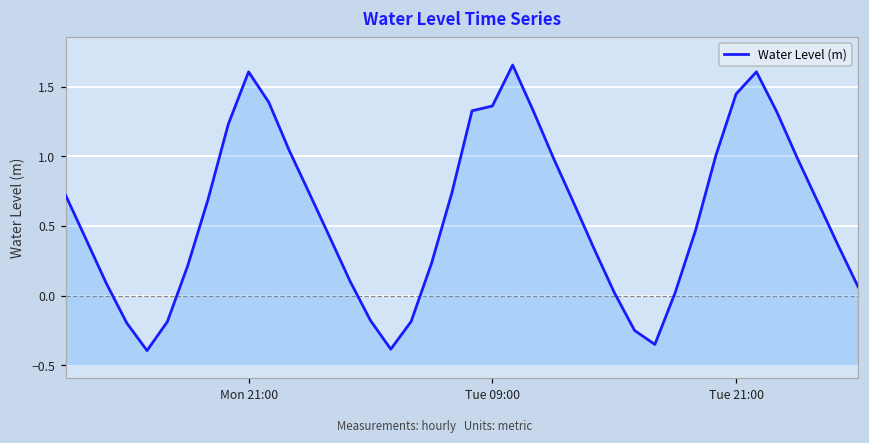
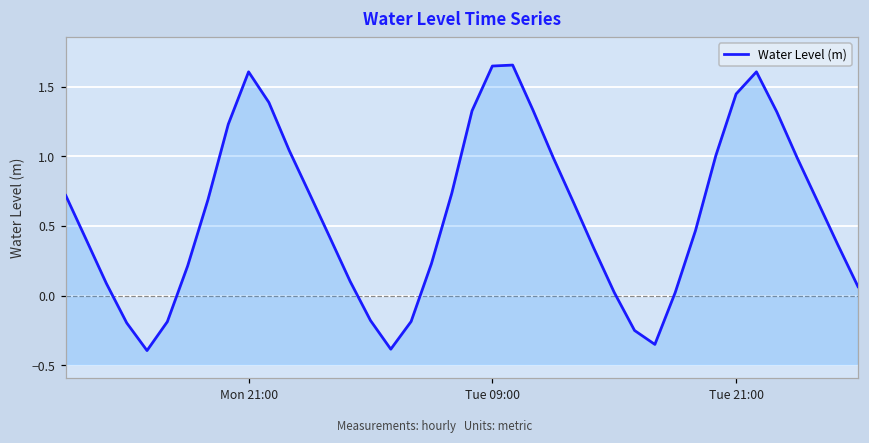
Tue 09:00: 1.36 -> 1.65
